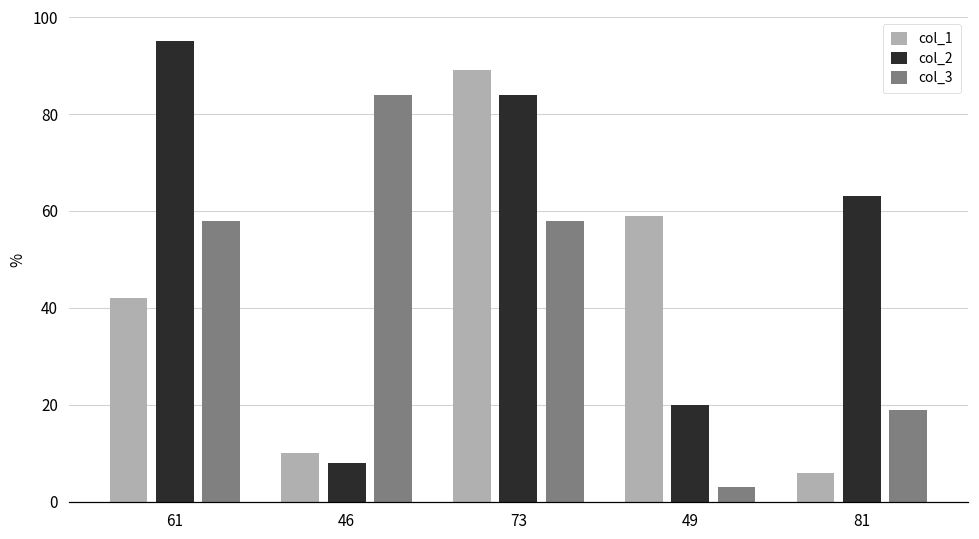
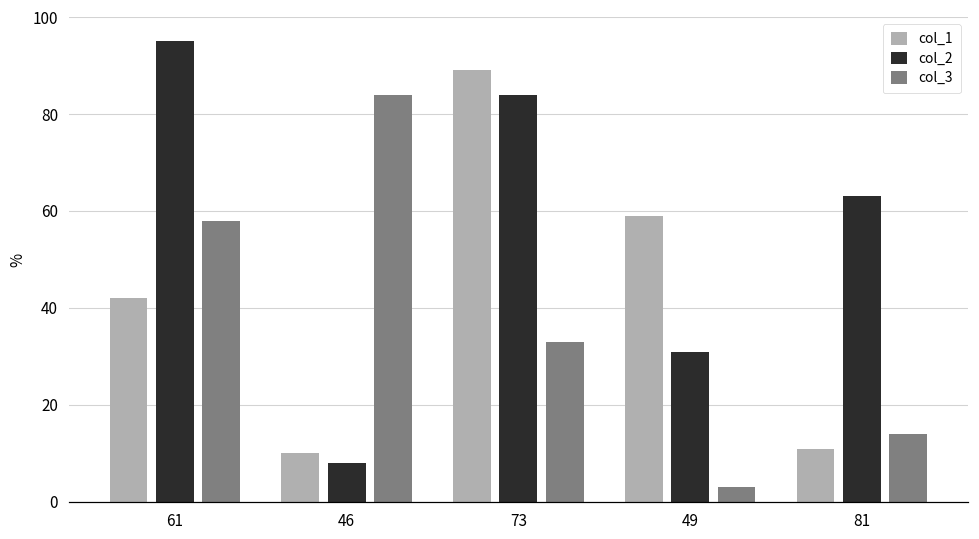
col_3, 73: 58 -> 33
col_2, 49: 20 -> 31
col_1, 81: 6 -> 11
col_3, 81: 19 -> 14
